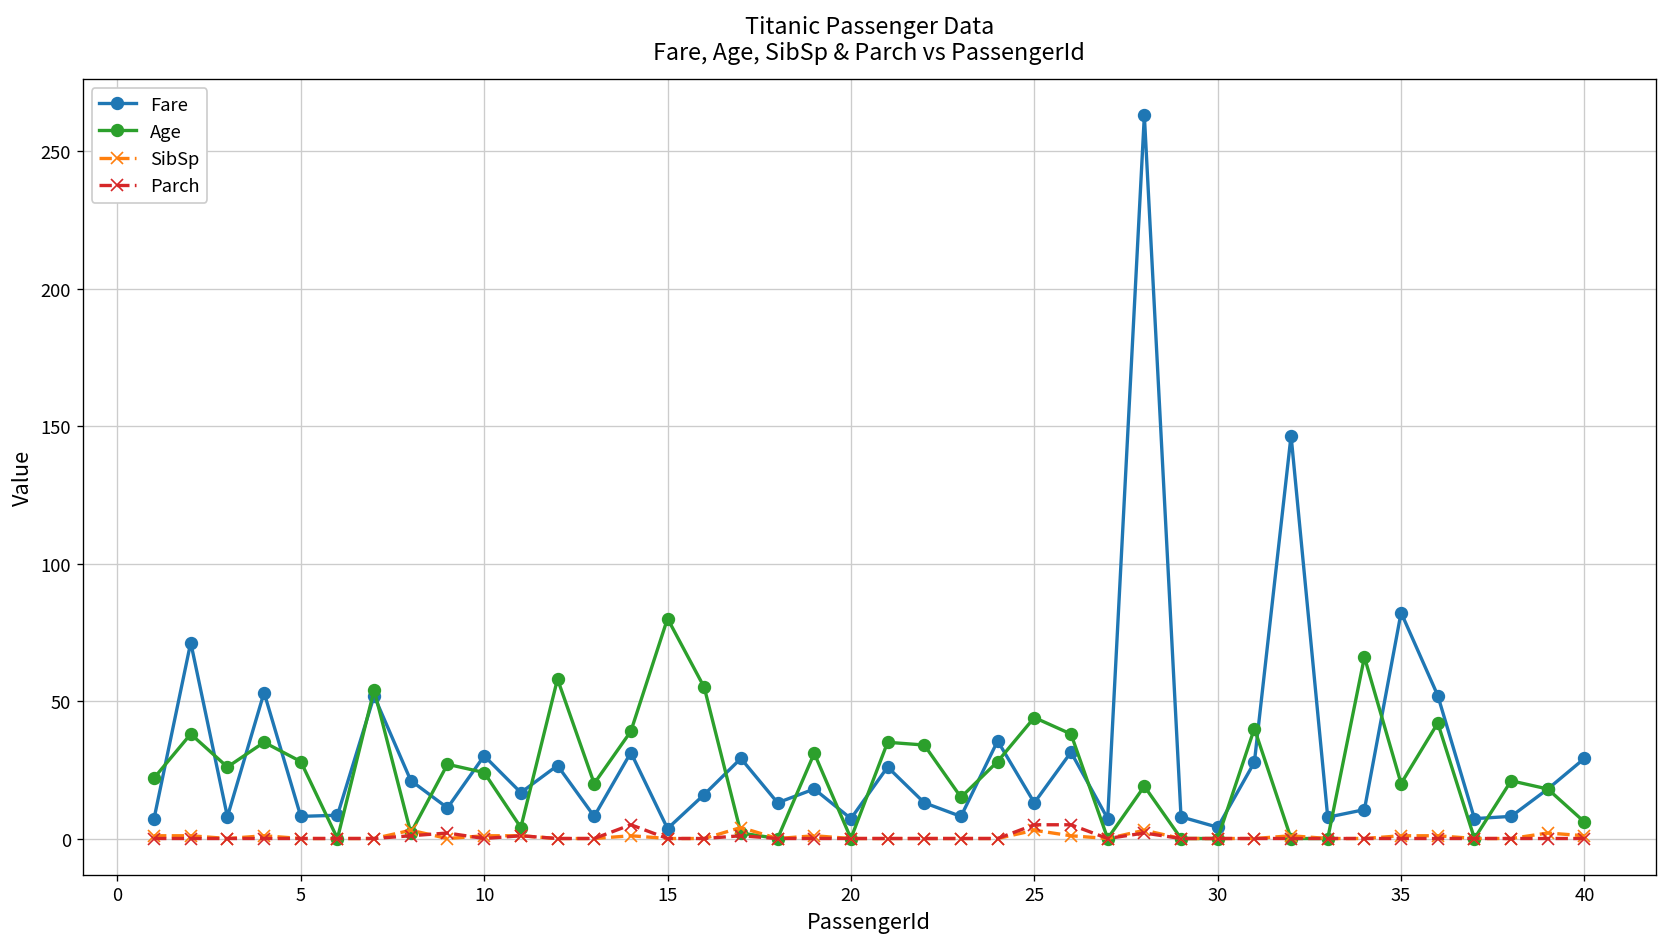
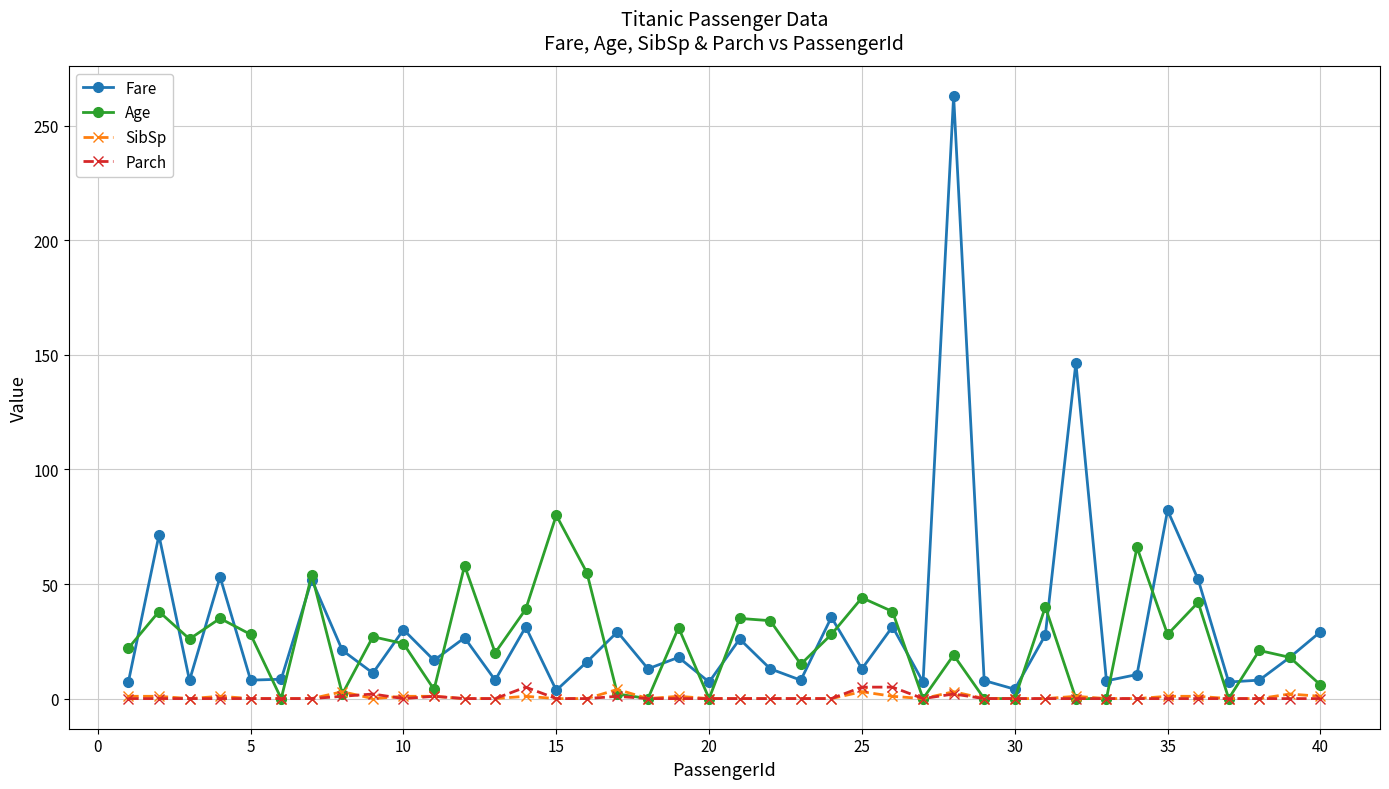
Age, 35: 20 -> 28
